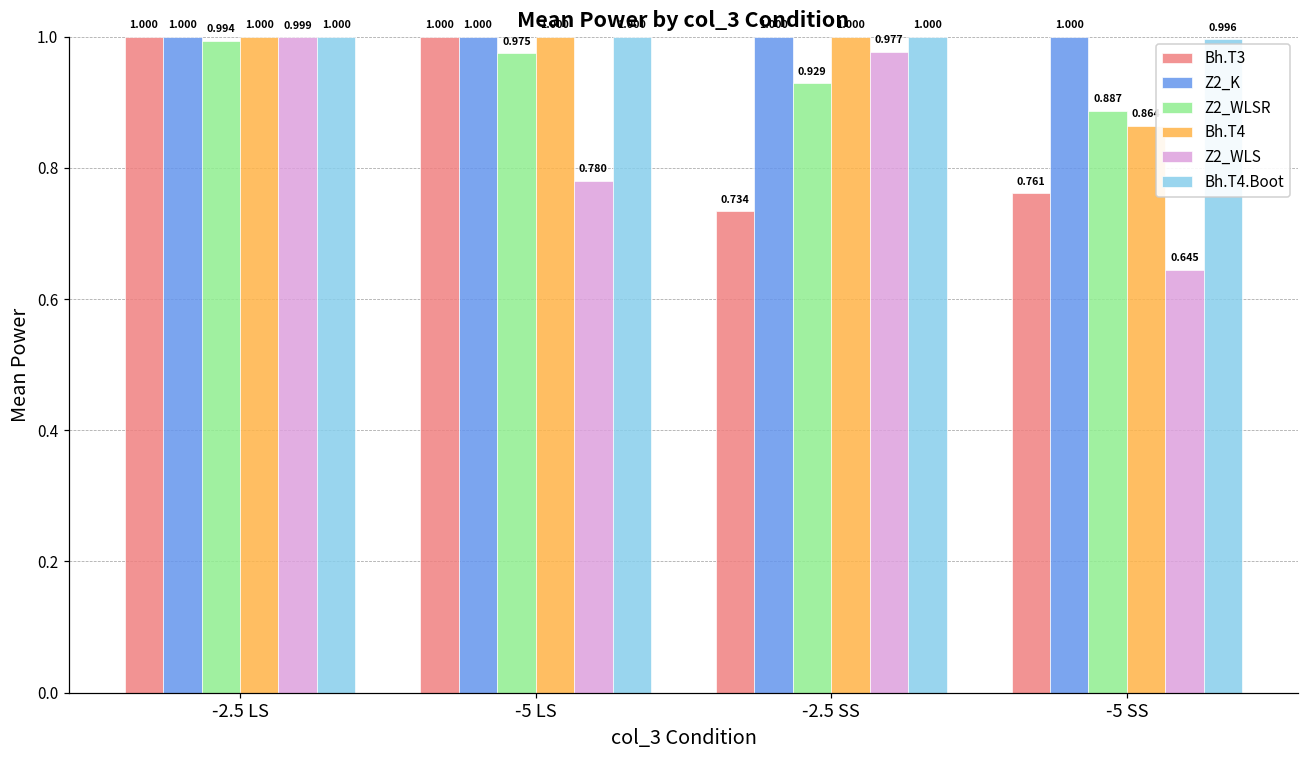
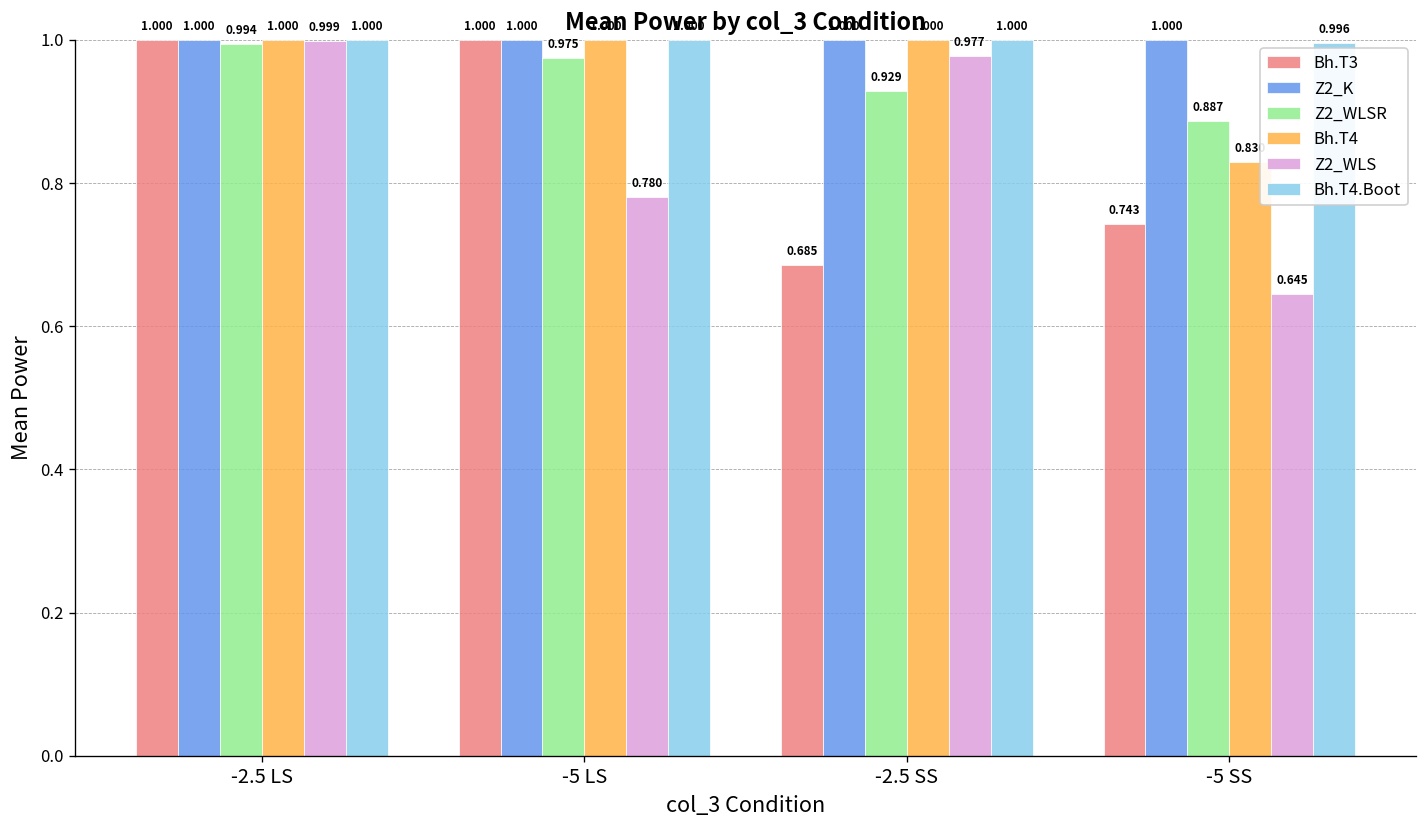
Bh.T3, -2.5 SS: 0.734 -> 0.685
Bh.T3, -5 SS: 0.761 -> 0.743
Bh.T4, -5 SS: 0.86 -> 0.83
